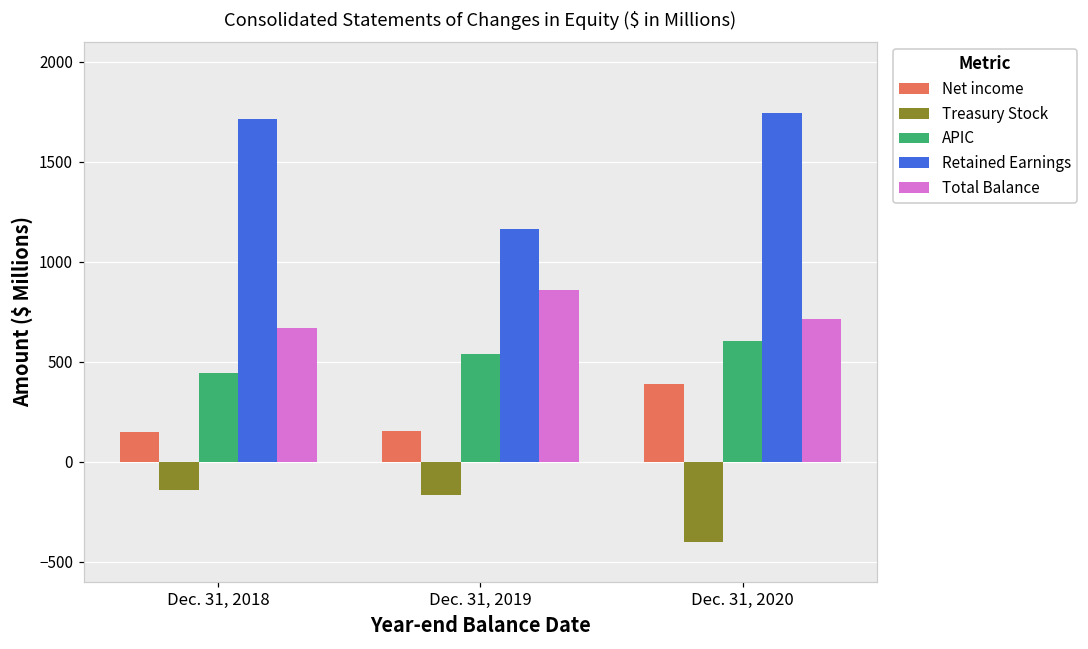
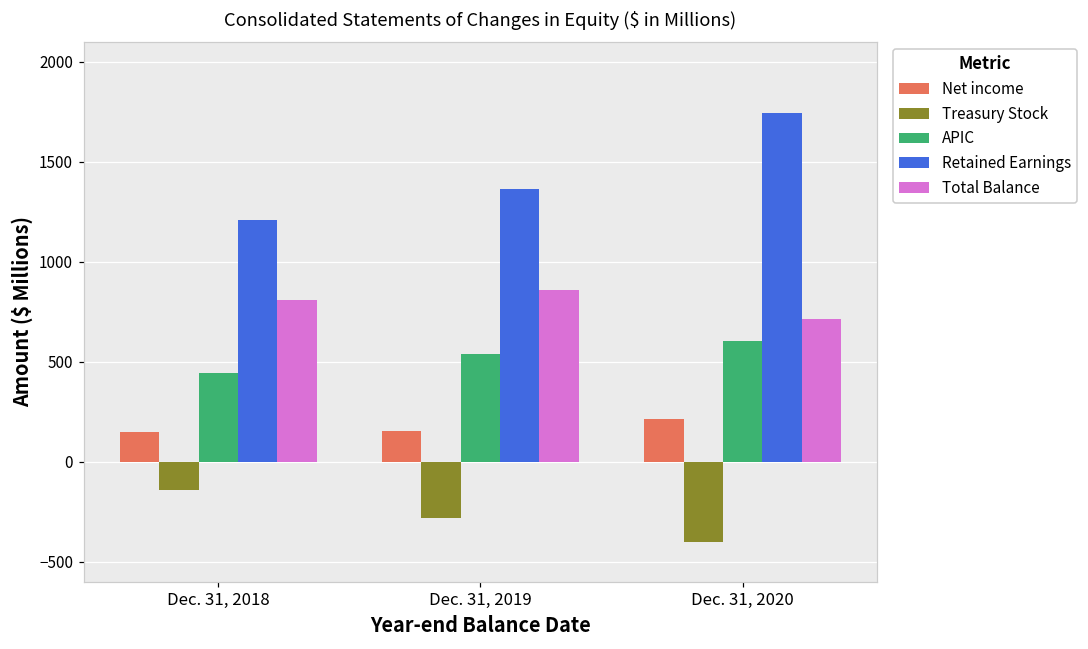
Retained Earnings, Dec. 31, 2018: 1710 -> 1210
Total Balance, Dec. 31, 2018: 670 -> 810
Treasury Stock, Dec. 31, 2019: -170 -> -280
Retained Earnings, Dec. 31, 2019: 1160 -> 1360
Net income, Dec. 31, 2020: 390 -> 210
